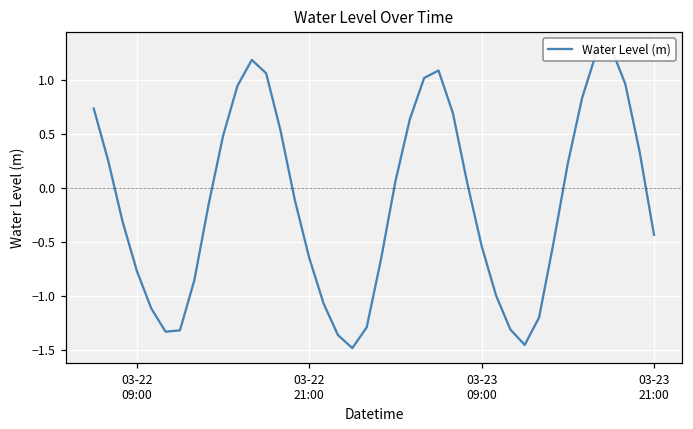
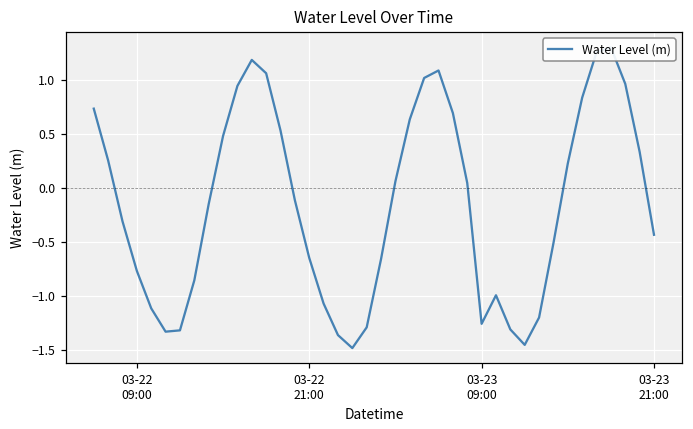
03-23 09:00: -0.5 -> -1.3
